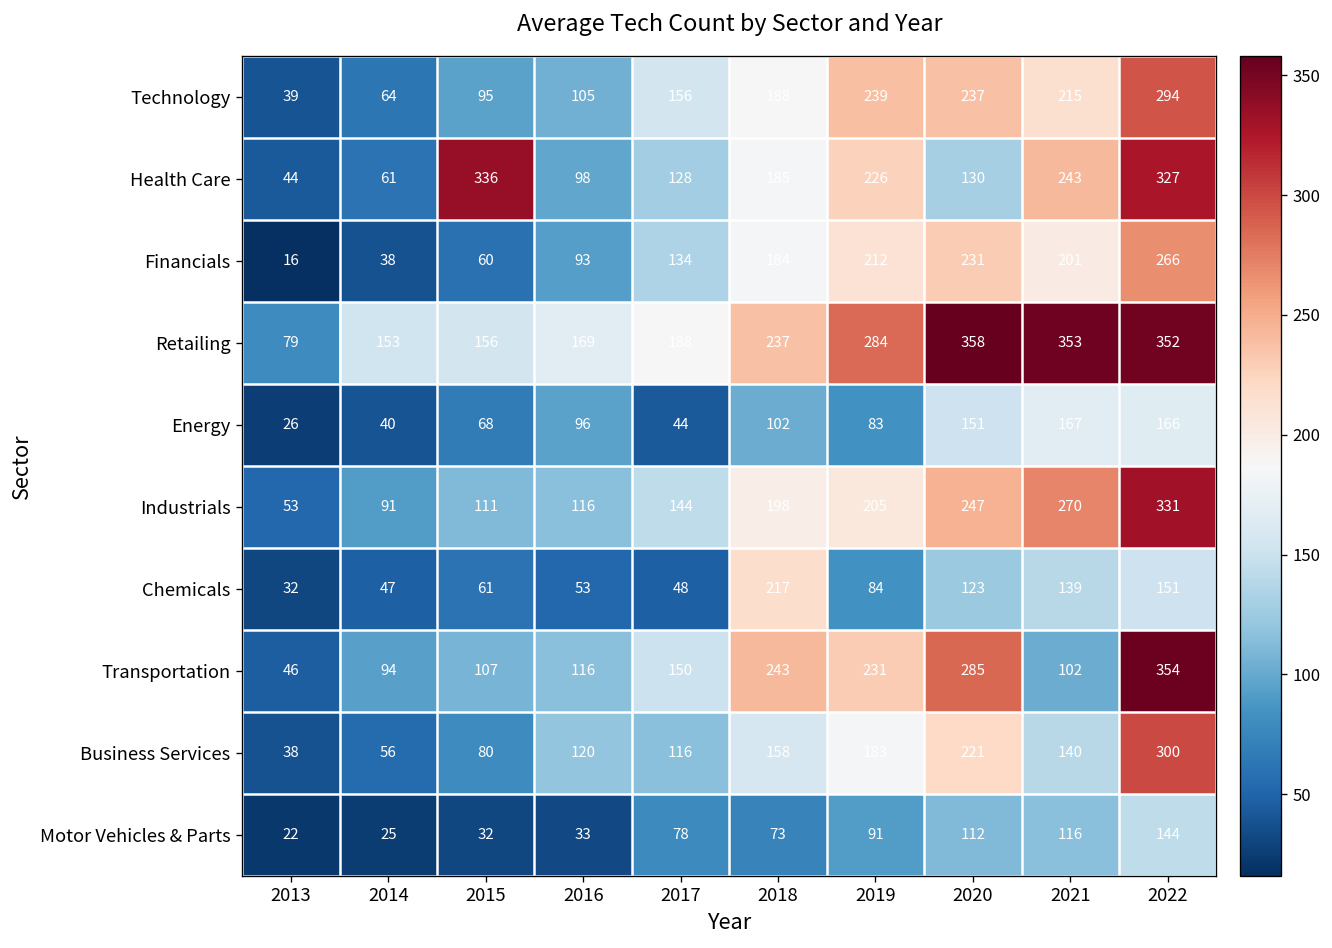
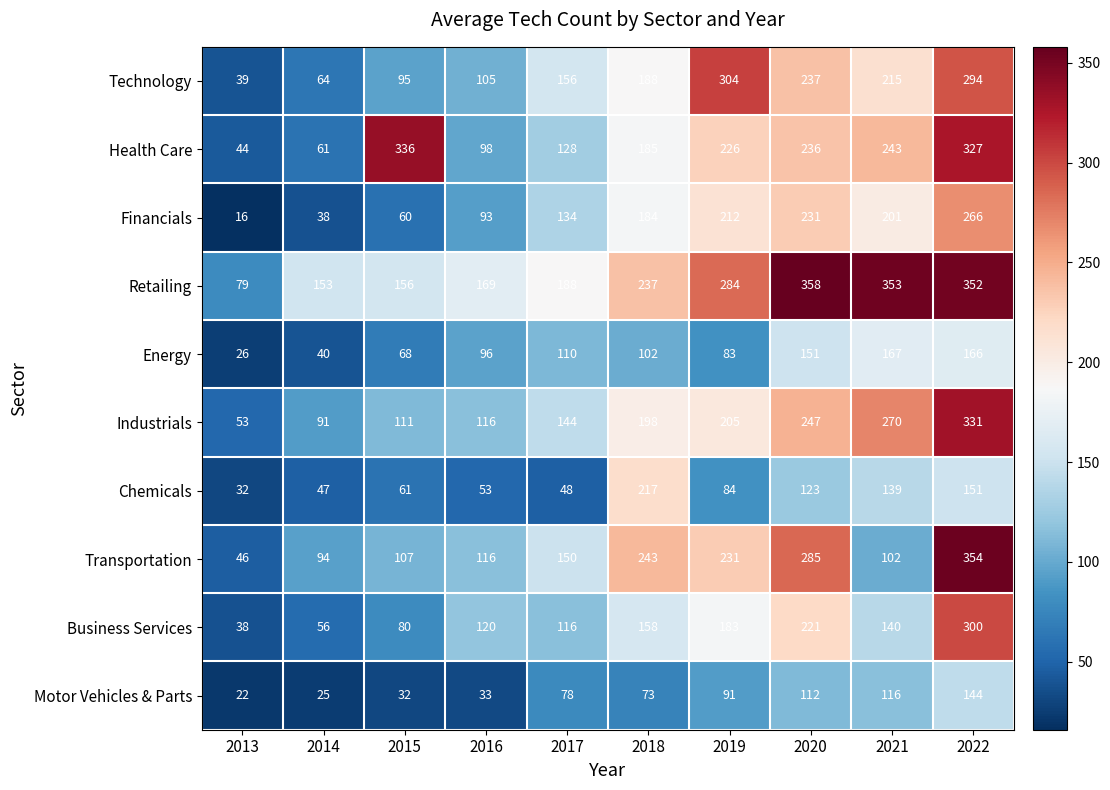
Technology, 2019: 239 -> 304
Health Care, 2020: 130 -> 236
Energy, 2017: 44 -> 110
